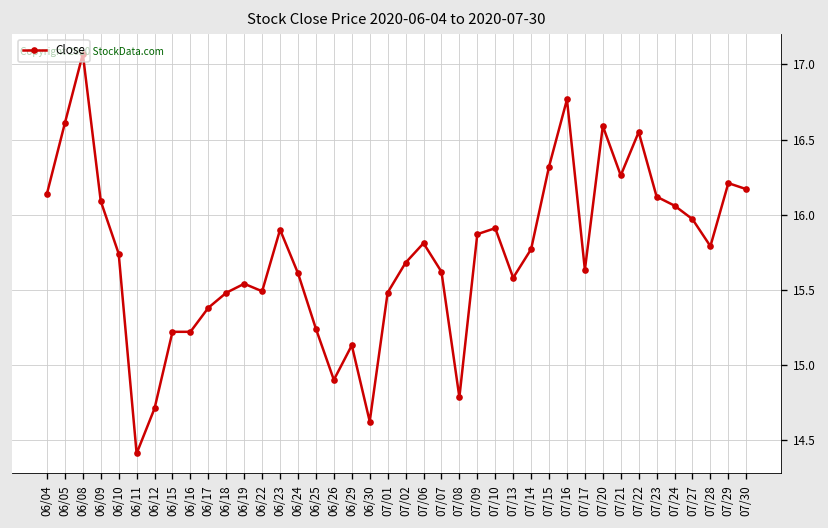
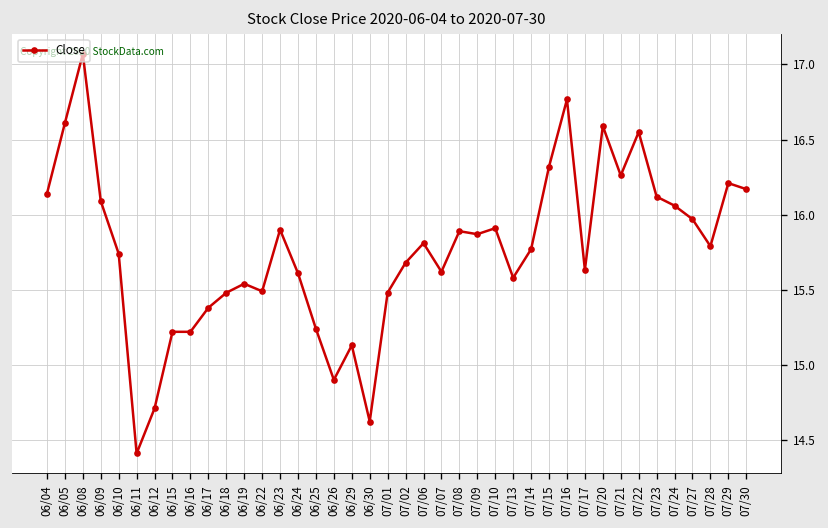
07/08: 14.78 -> 15.89
